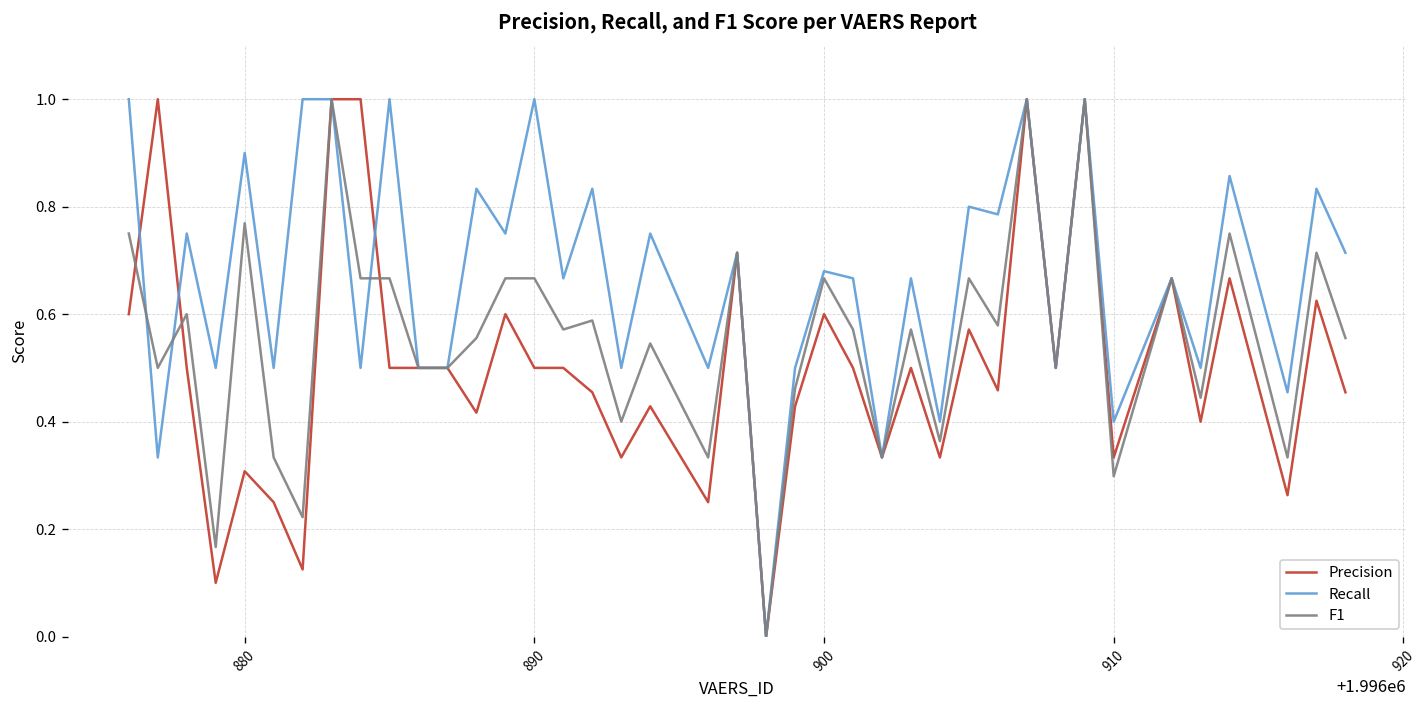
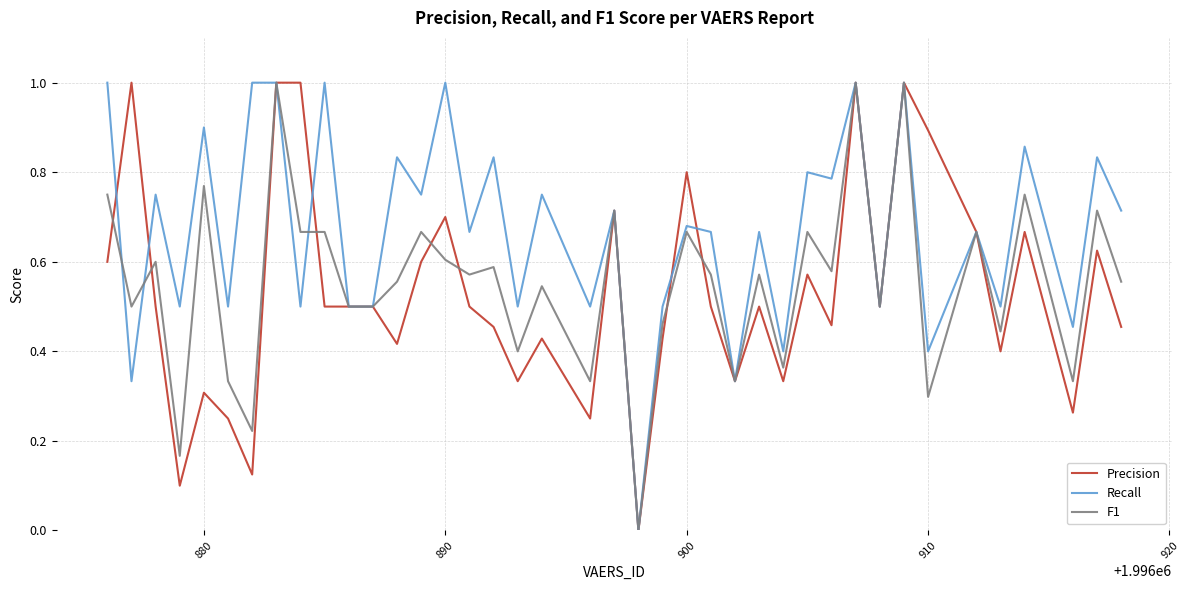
Precision, 890: 0.5 -> 0.7
F1, 890: 0.67 -> 0.60
Precision, 900: 0.6 -> 0.8
Precision, 910: 0.33 -> 0.89
